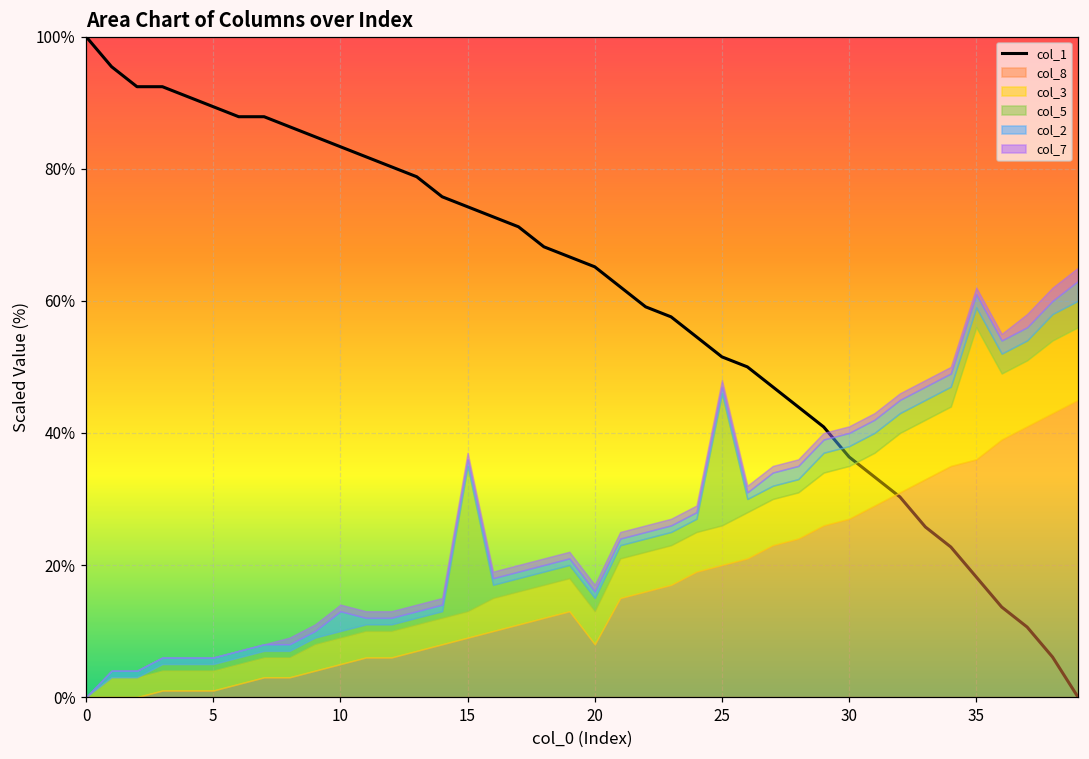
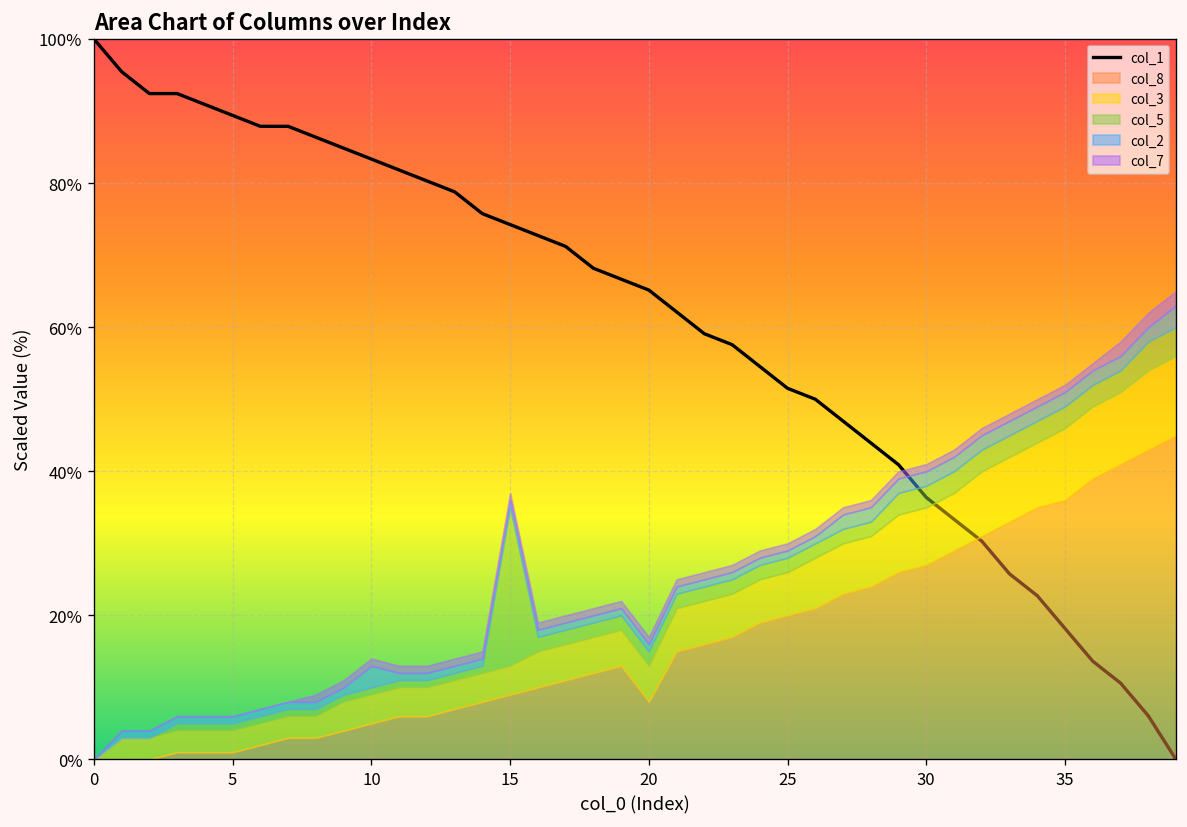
col_5, 25: 20% -> 2%
col_3, 35: 20% -> 10%
